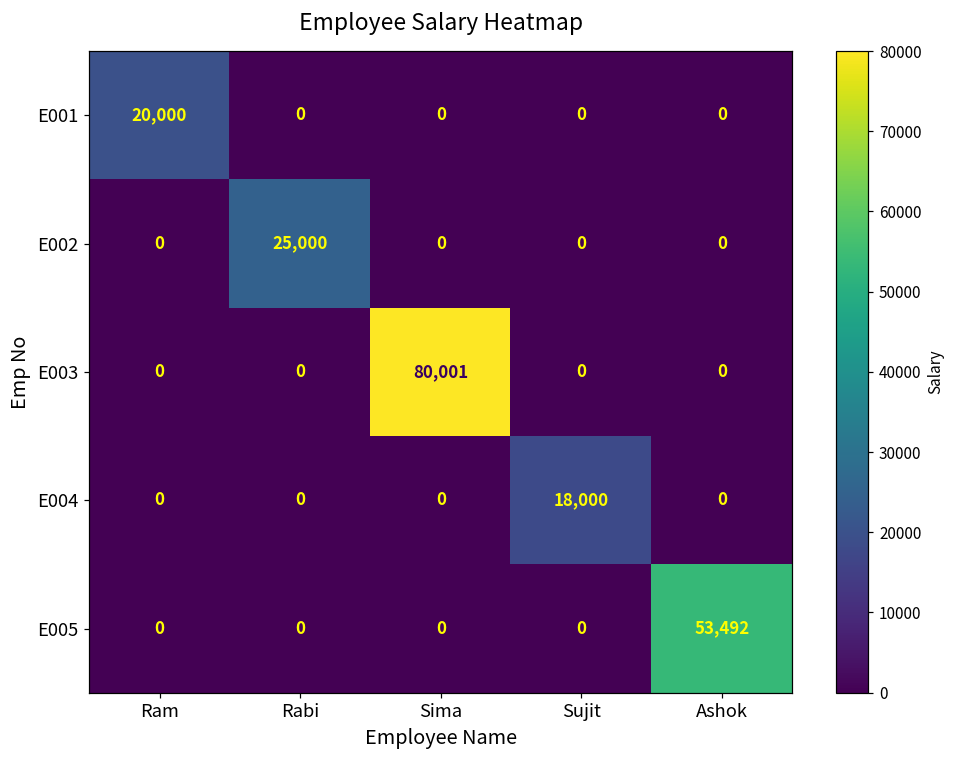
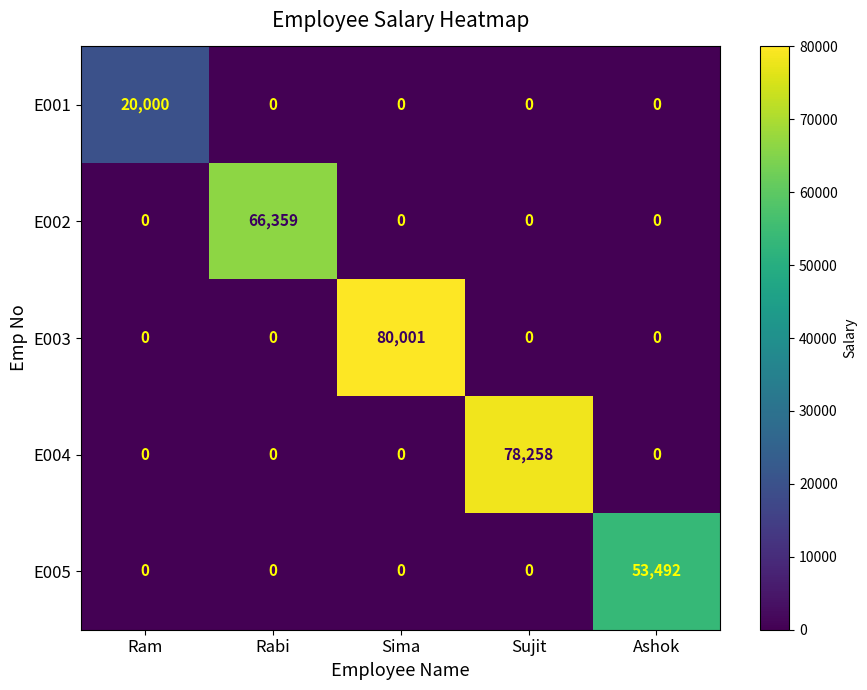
E002, Rabi: 25,000 -> 66,359
E004, Sujit: 18,000 -> 78,258
